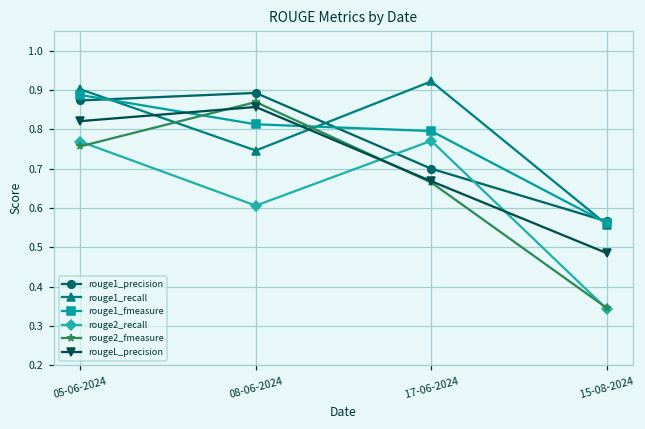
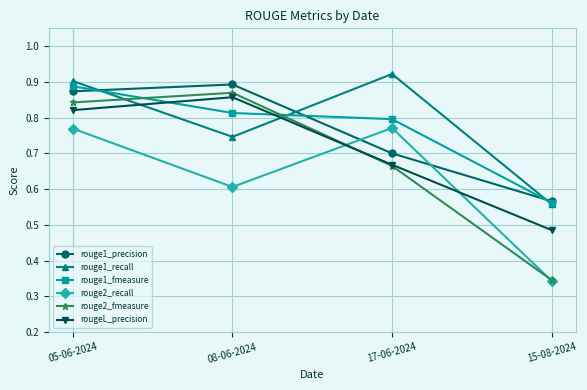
rouge2_fmeasure, 05-06-2024: 0.76 -> 0.84
